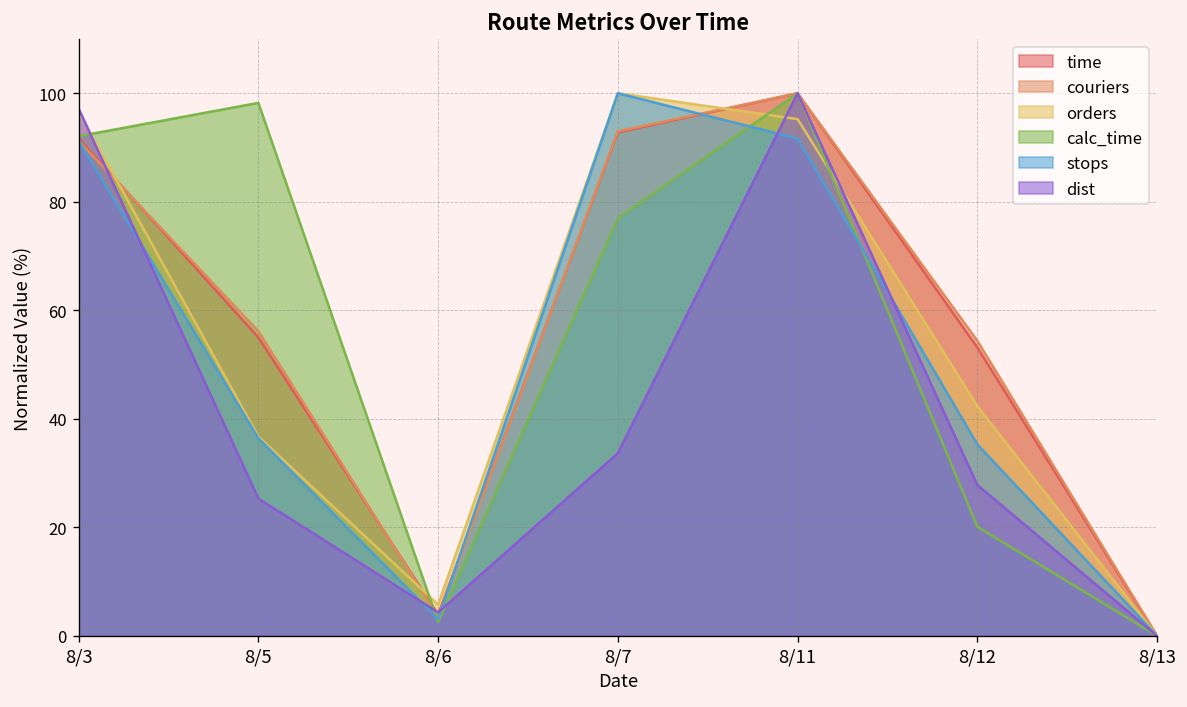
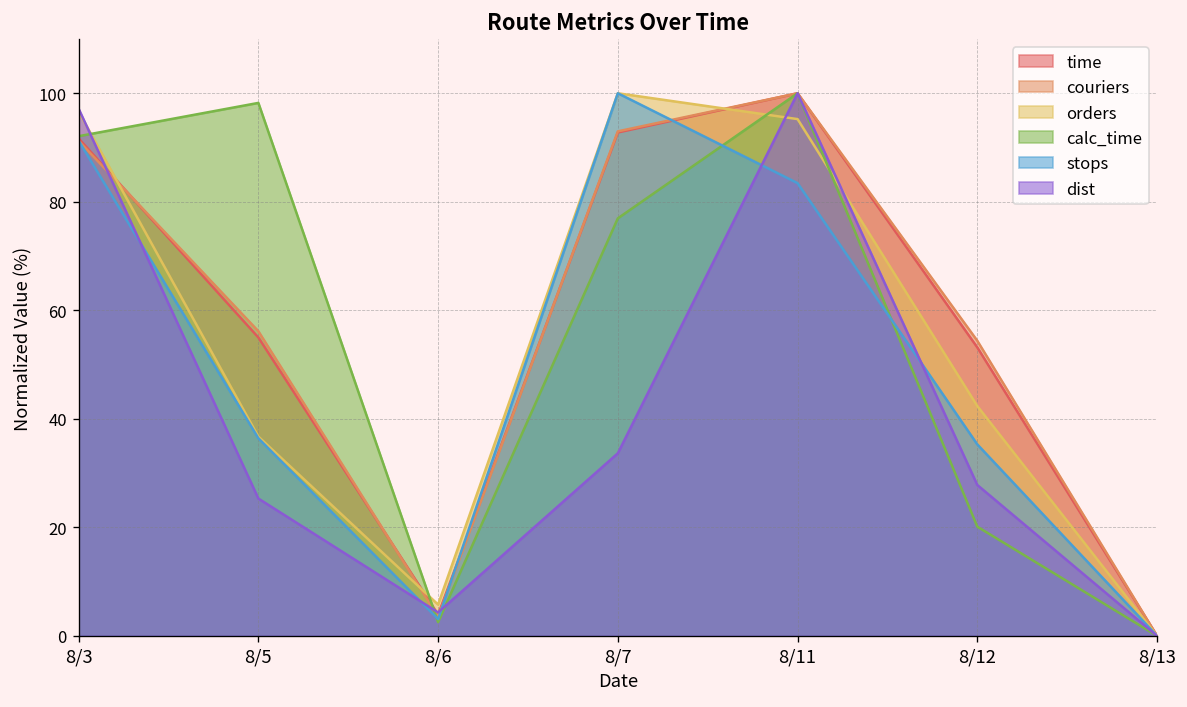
stops, 8/11: 92 -> 83
